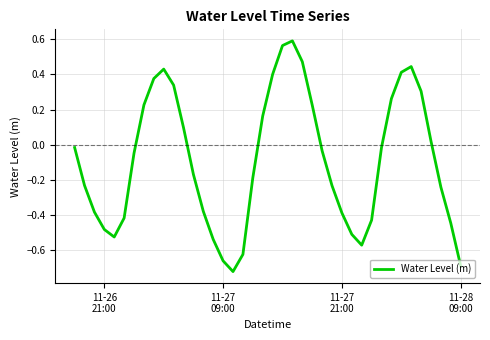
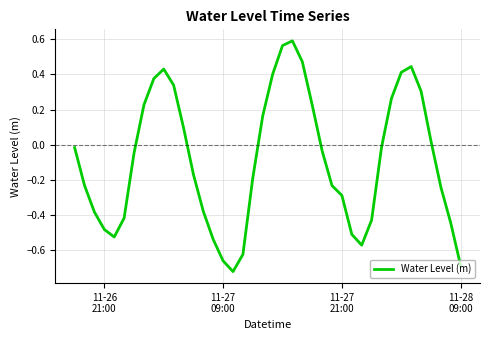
11-27 21:00: -0.39 -> -0.29
